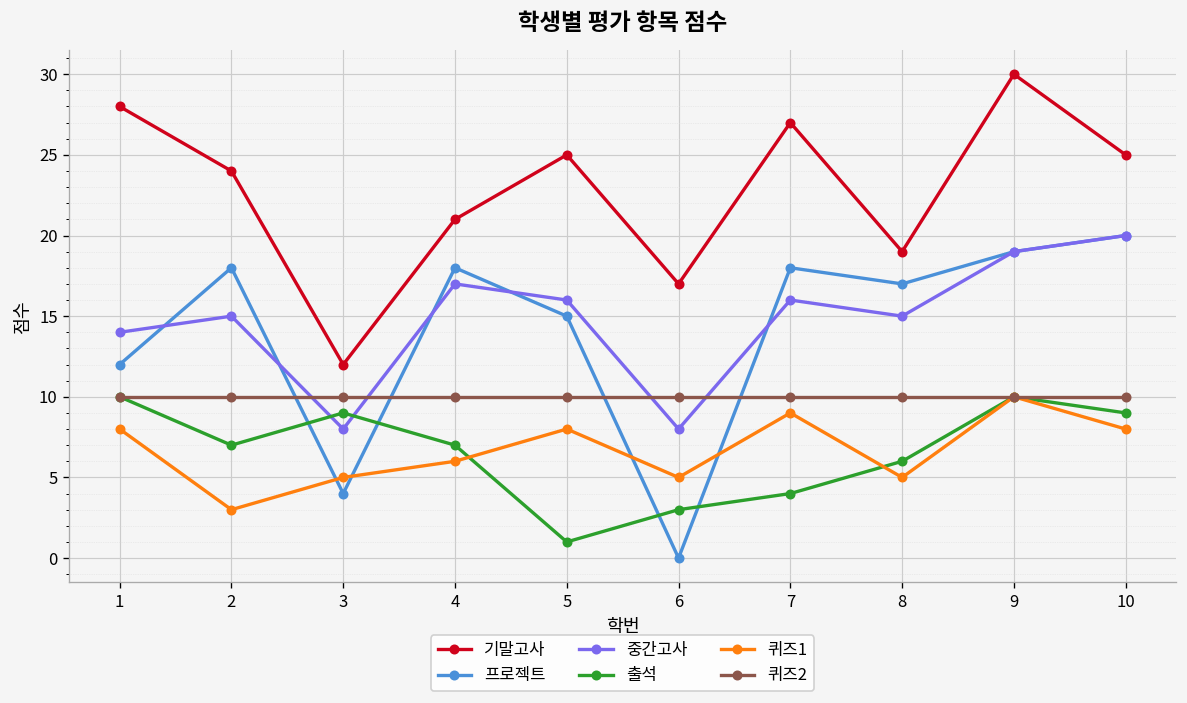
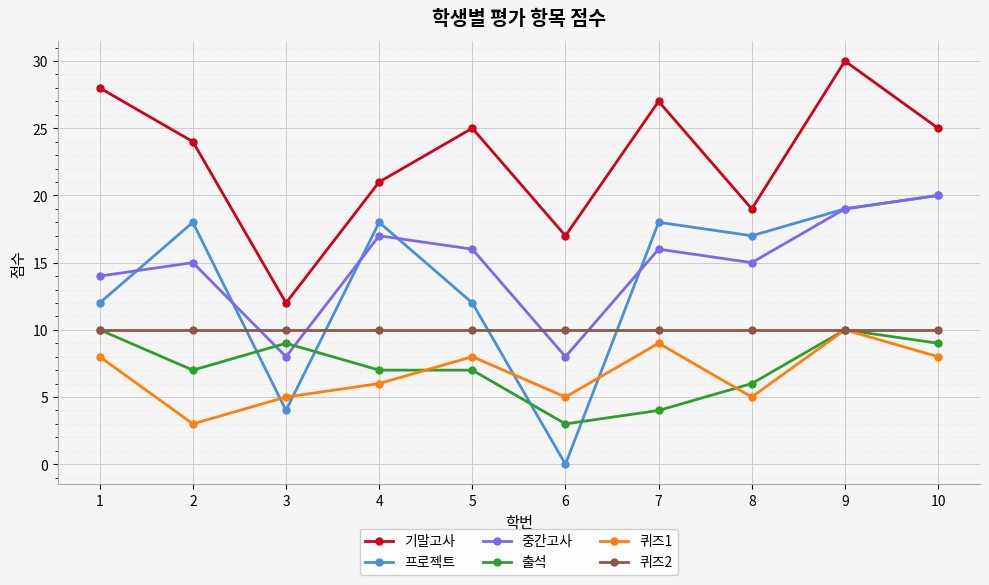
프로젝트, 5: 15 -> 12
출석, 5: 1 -> 7
